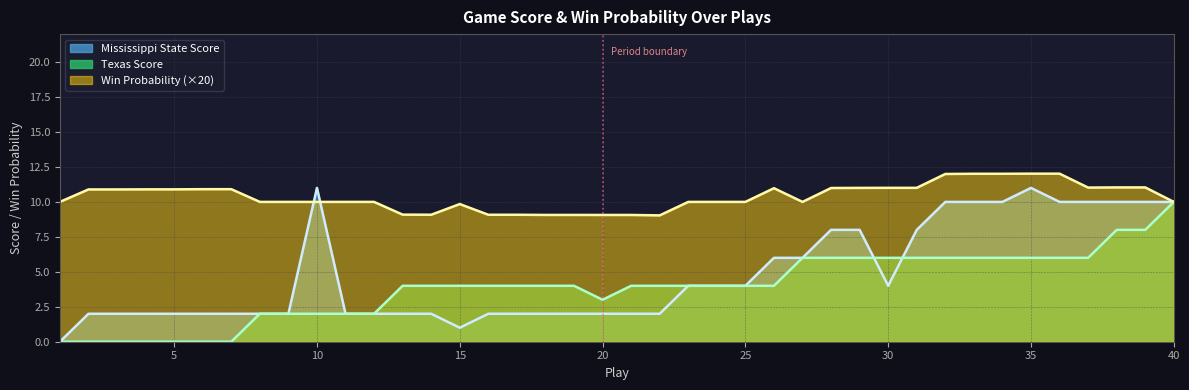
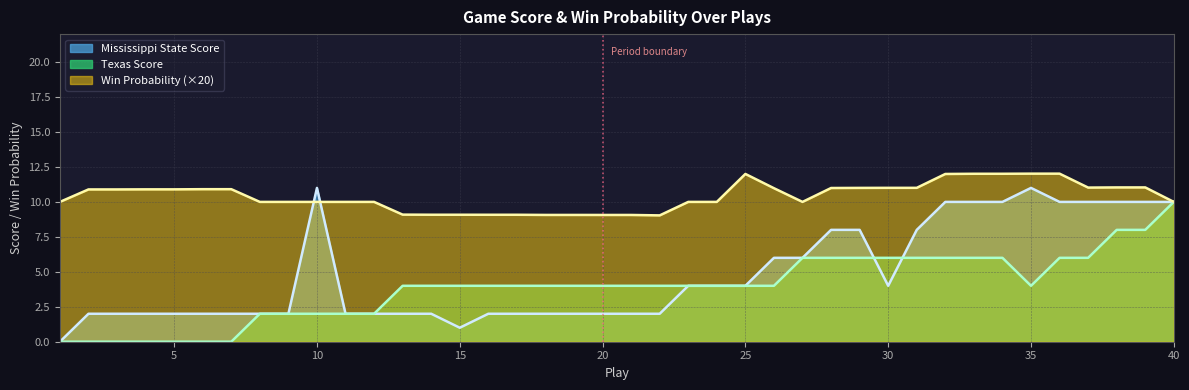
Win Probability (×20), 15: 9.8 -> 9.1
Texas Score, 20: 3 -> 4
Win Probability (×20), 25: 10.0 -> 12.0
Texas Score, 35: 6 -> 4
